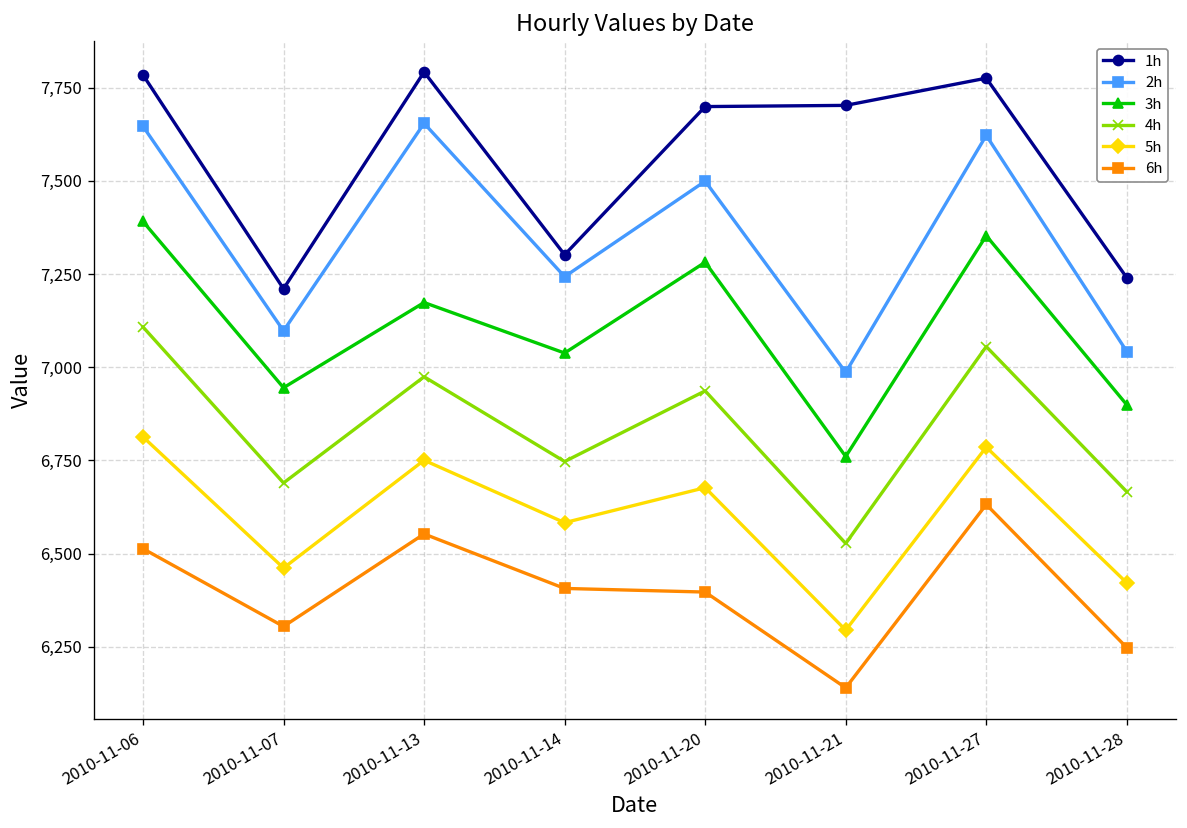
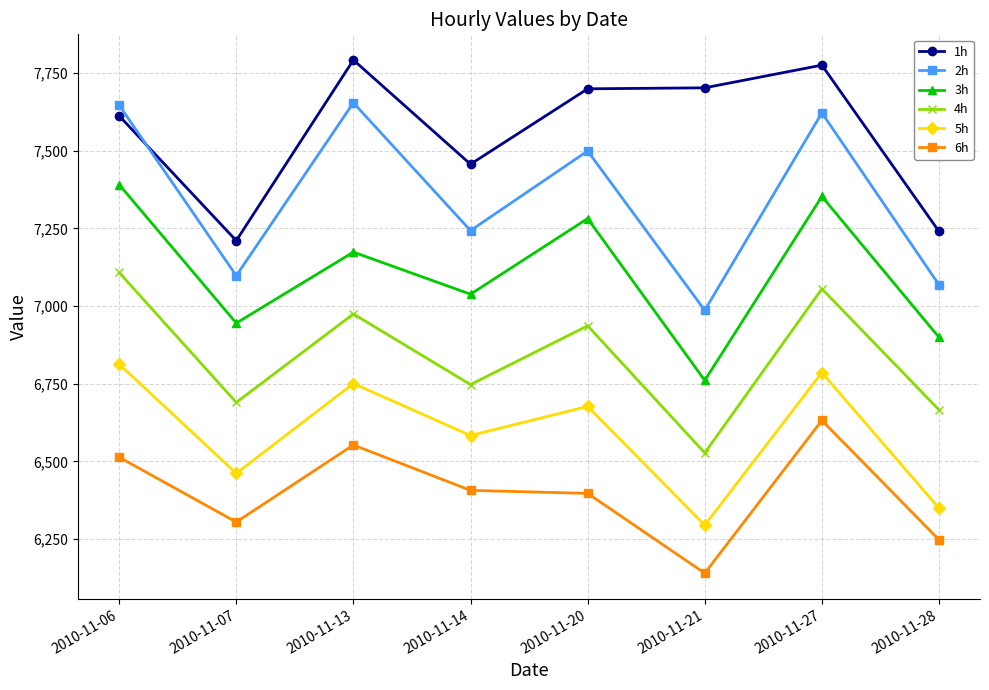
1h, 2010-11-06: 7,780 -> 7,610
1h, 2010-11-14: 7,300 -> 7,460
2h, 2010-11-28: 7,040 -> 7,070
5h, 2010-11-28: 6,420 -> 6,350
